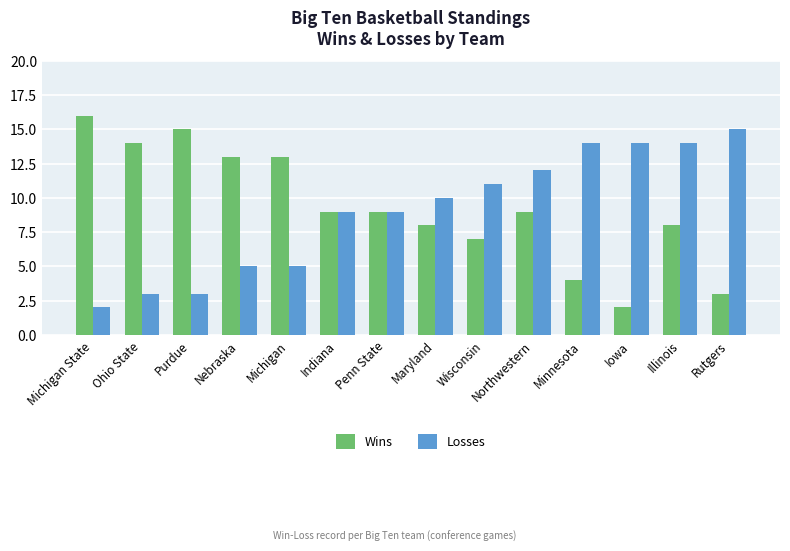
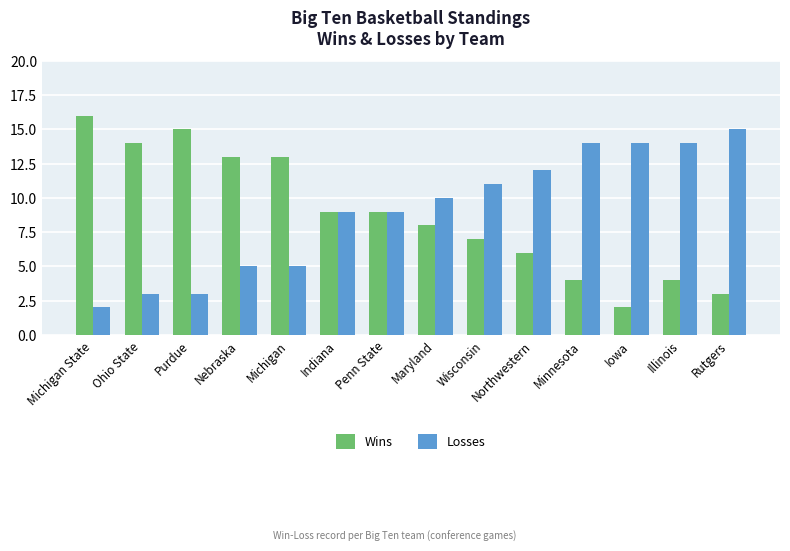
Wins, Northwestern: 9 -> 6
Wins, Illinois: 8 -> 4
